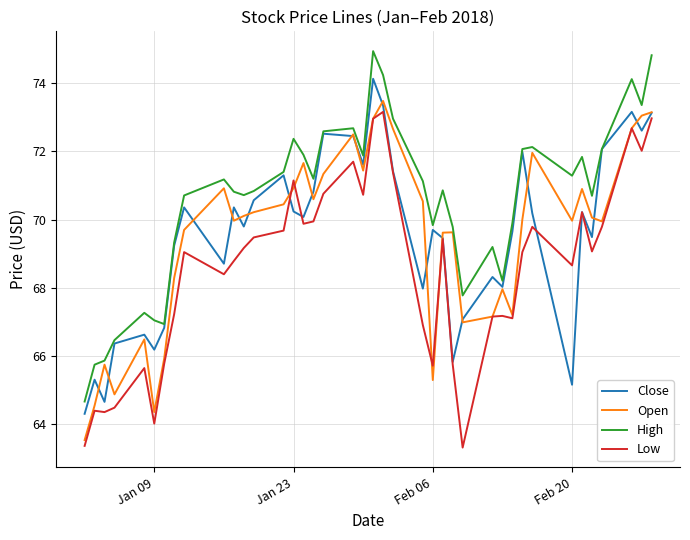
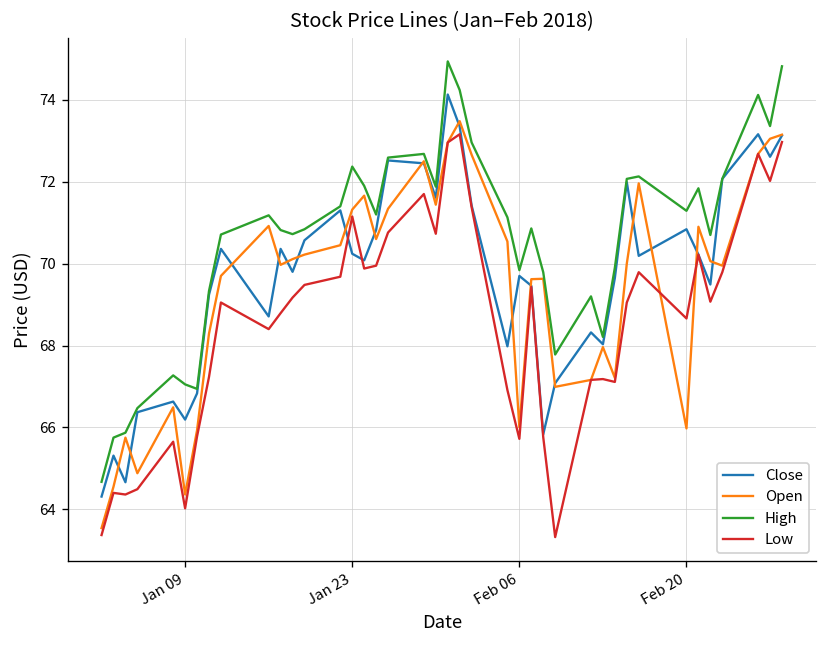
Open, Jan 23: 70.9 -> 71.3
Open, Feb 06: 65.3 -> 66.0
Close, Feb 20: 65.2 -> 70.8
Open, Feb 20: 70.0 -> 66.0
